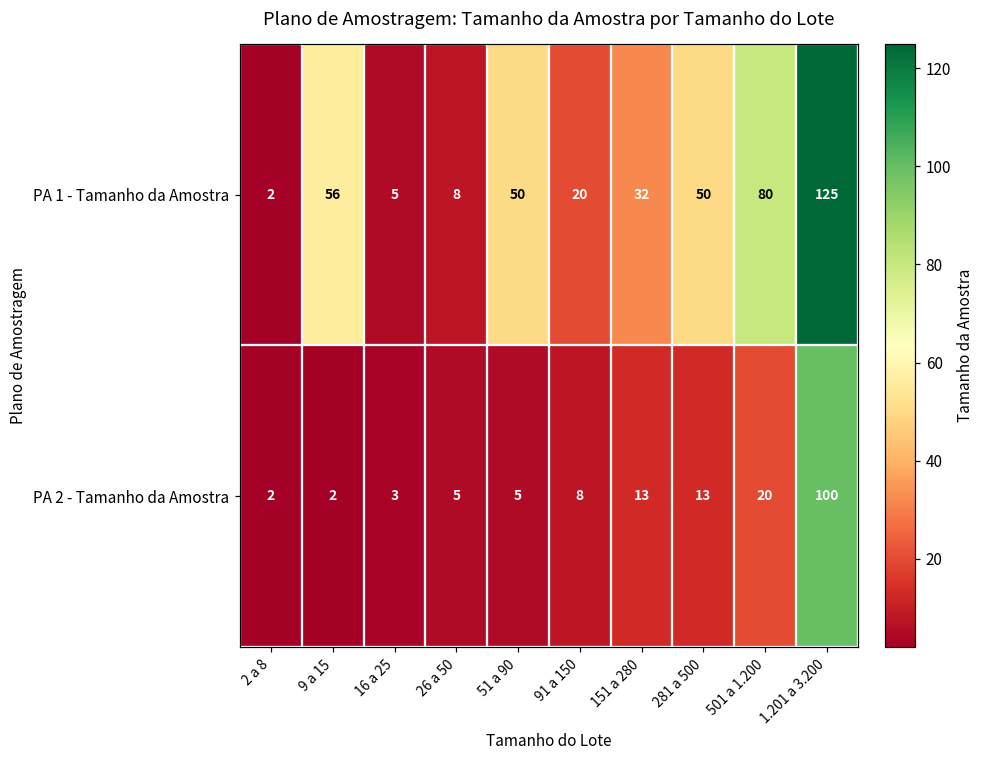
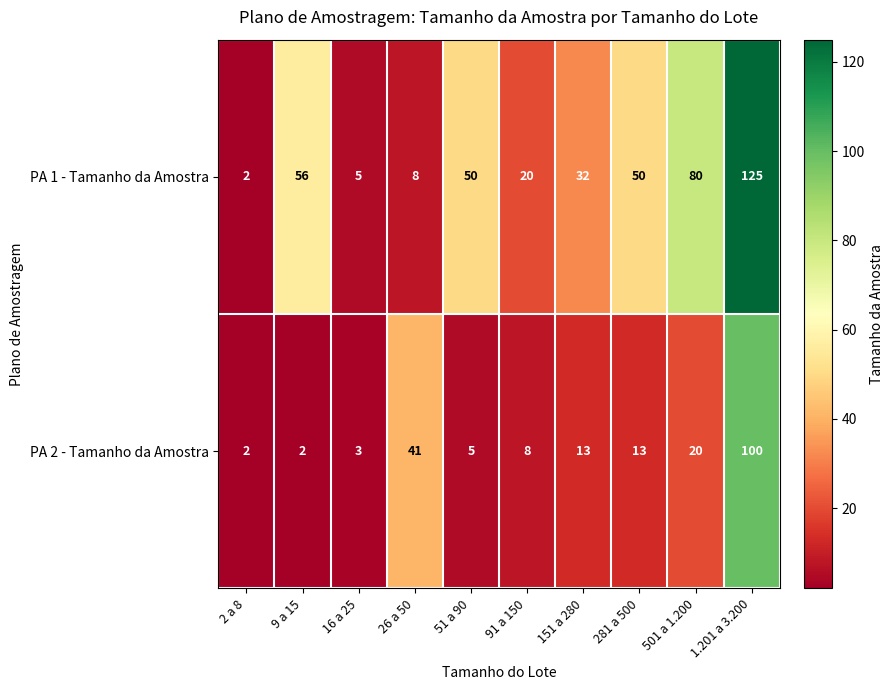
PA 2 - Tamanho da Amostra, 26 a 50: 5 -> 41
